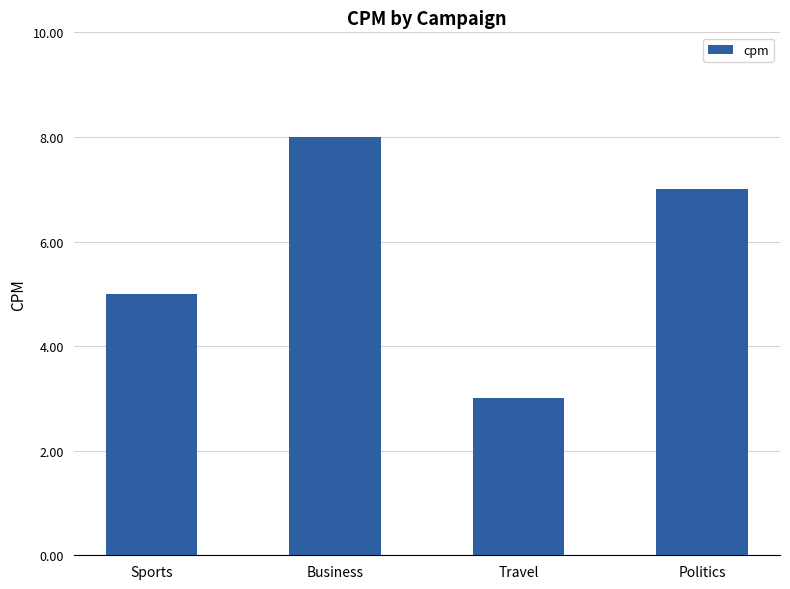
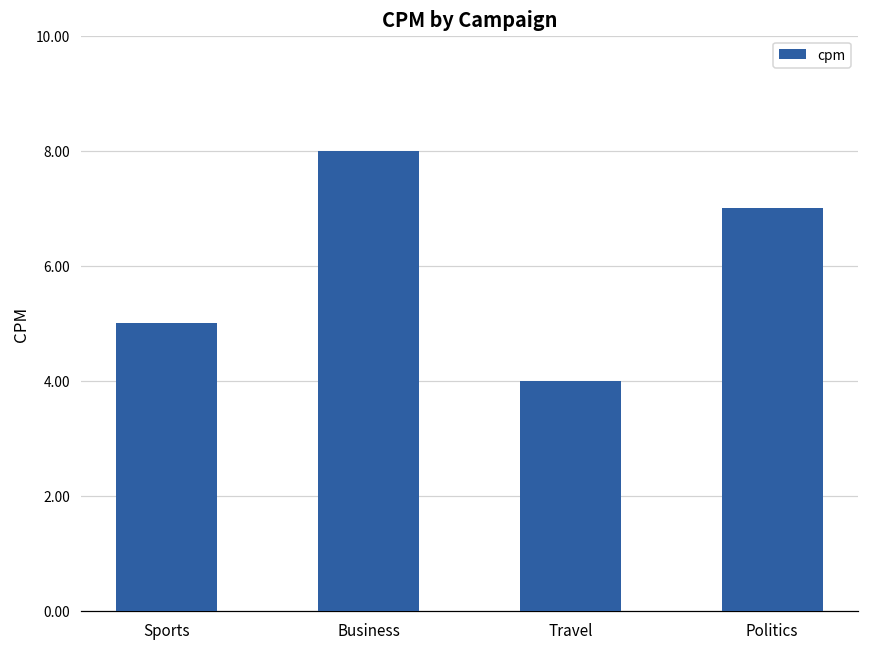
Travel: 3 -> 4
